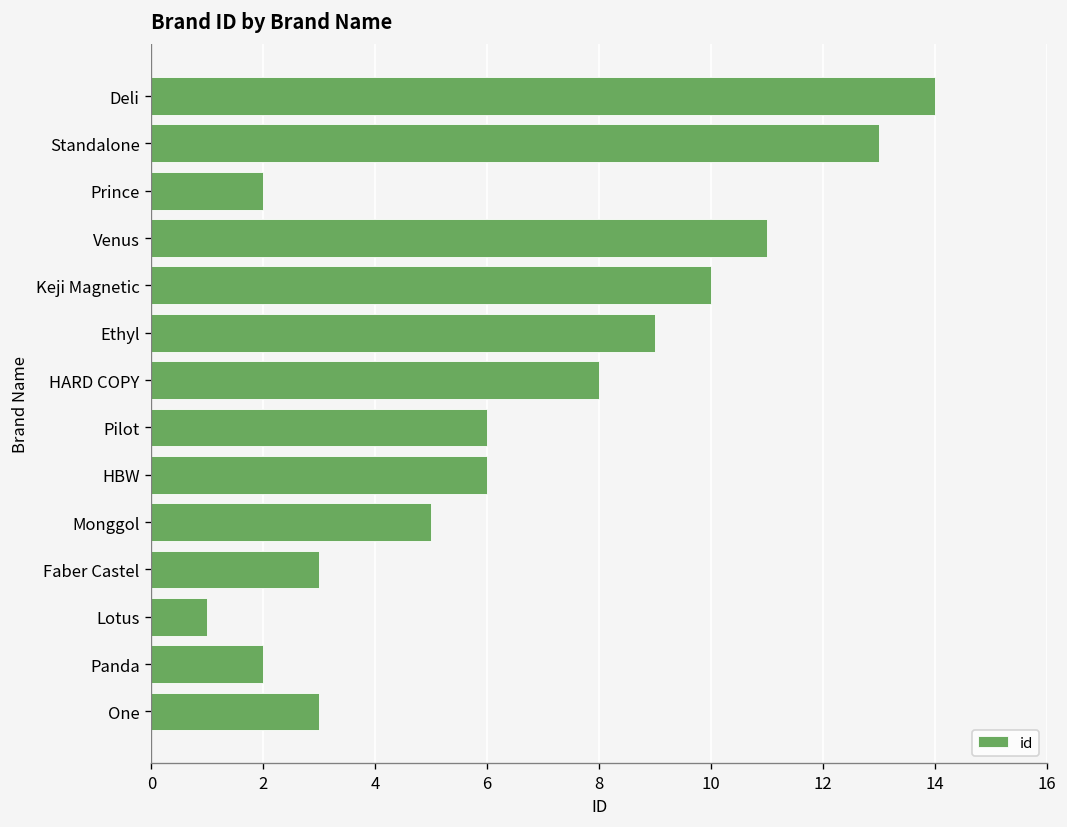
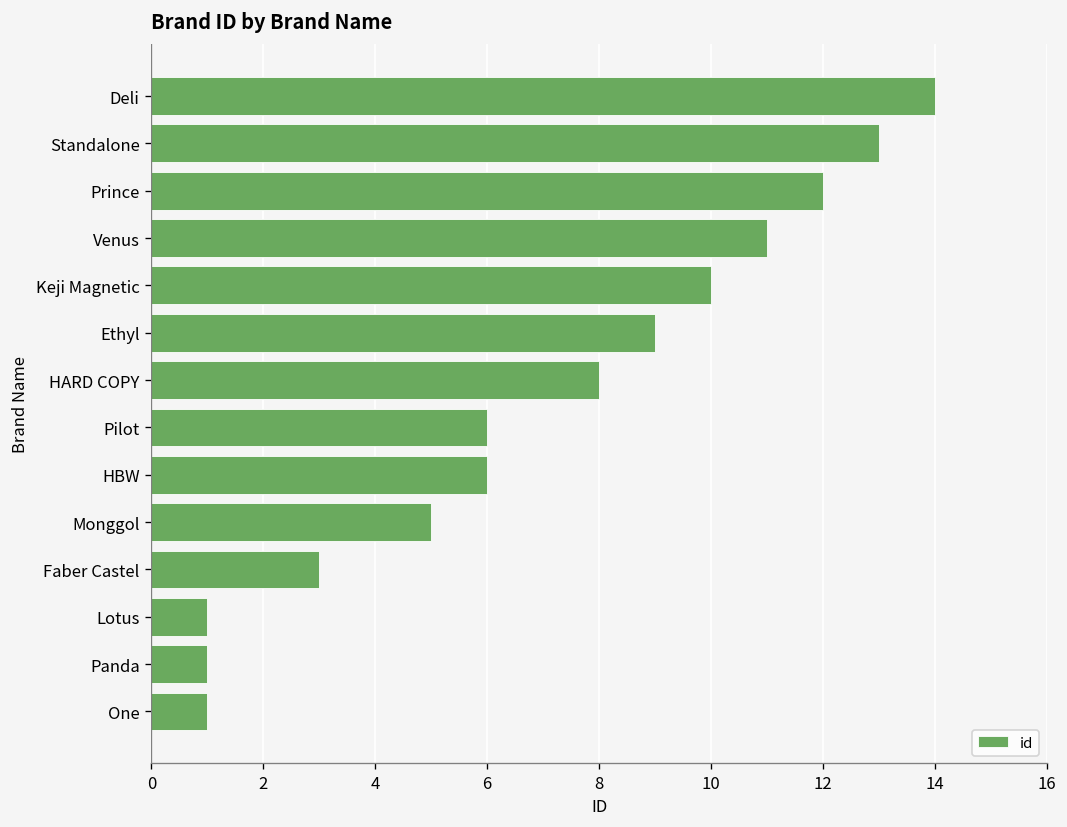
Prince: 2 -> 12
Panda: 2 -> 1
One: 3 -> 1
